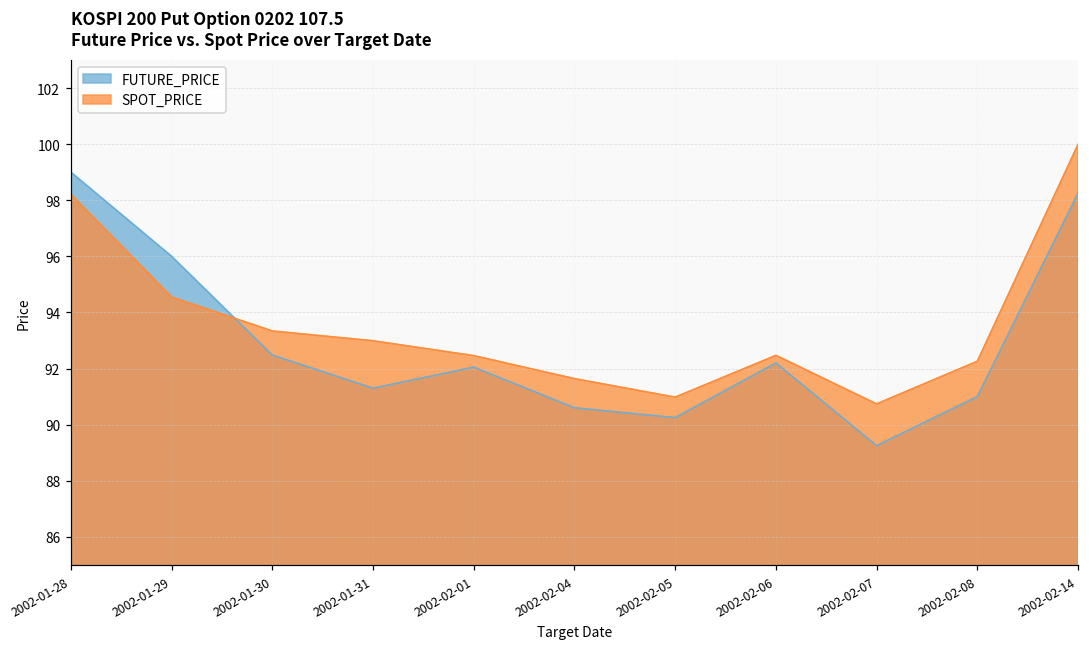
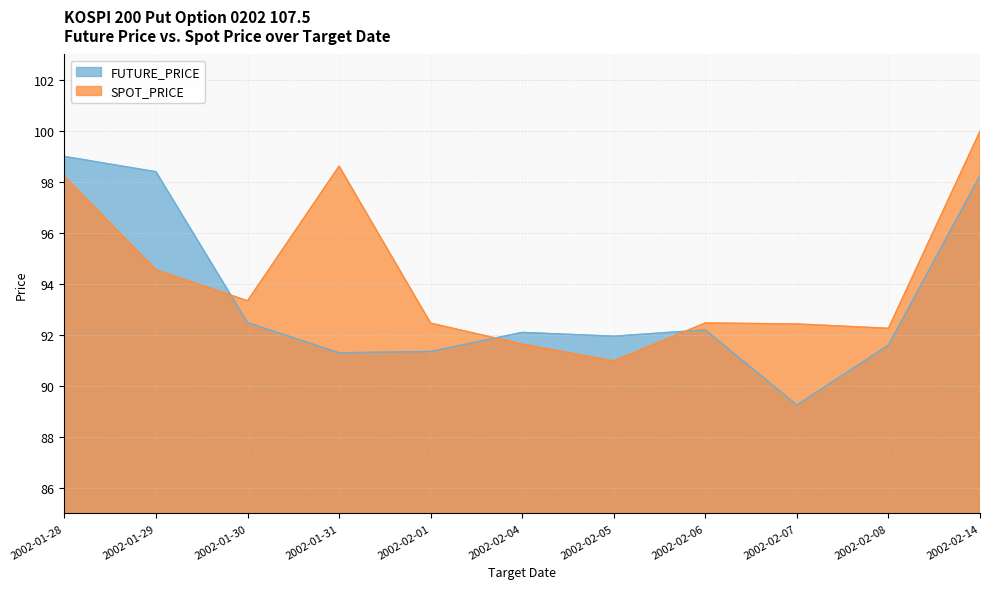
FUTURE_PRICE, 2002-01-29: 96.0 -> 98.4
SPOT_PRICE, 2002-01-31: 93.0 -> 98.6
FUTURE_PRICE, 2002-02-01: 92.1 -> 91.4
FUTURE_PRICE, 2002-02-04: 90.6 -> 92.1
FUTURE_PRICE, 2002-02-05: 90.3 -> 92.0
SPOT_PRICE, 2002-02-07: 90.7 -> 92.4
FUTURE_PRICE, 2002-02-08: 91.0 -> 91.6
